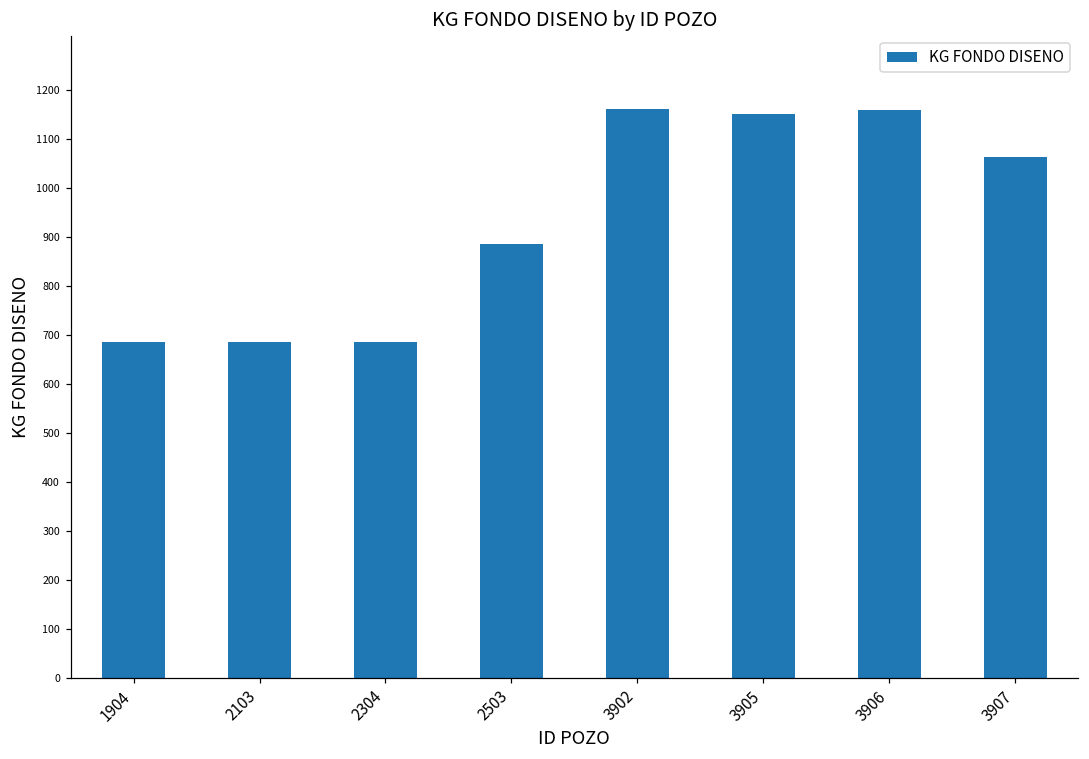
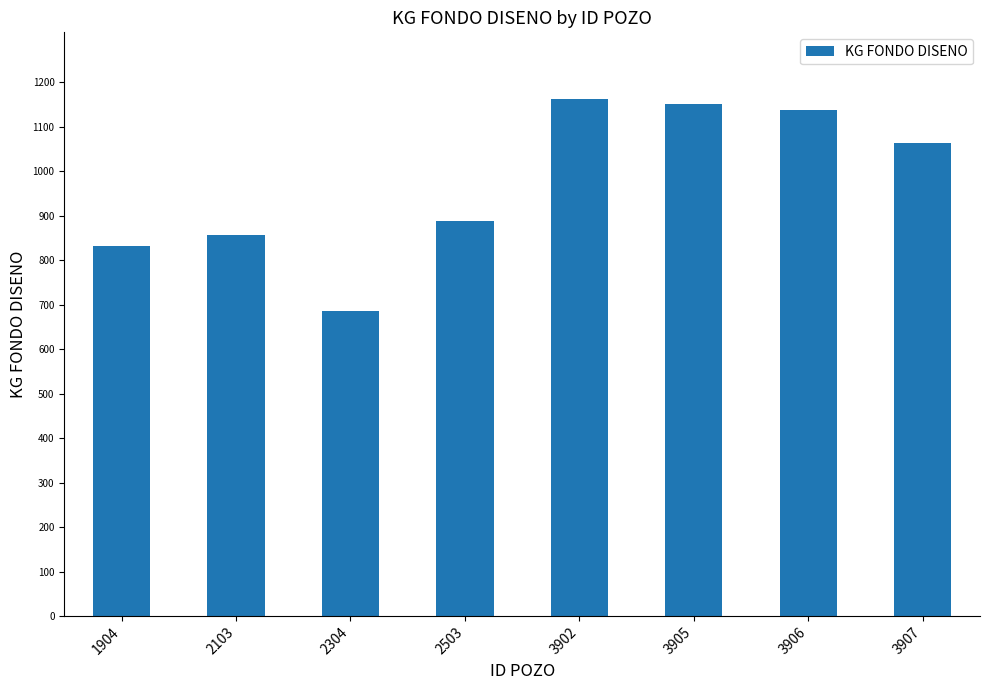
1904: 690 -> 830
2103: 690 -> 860
3906: 1160 -> 1140
